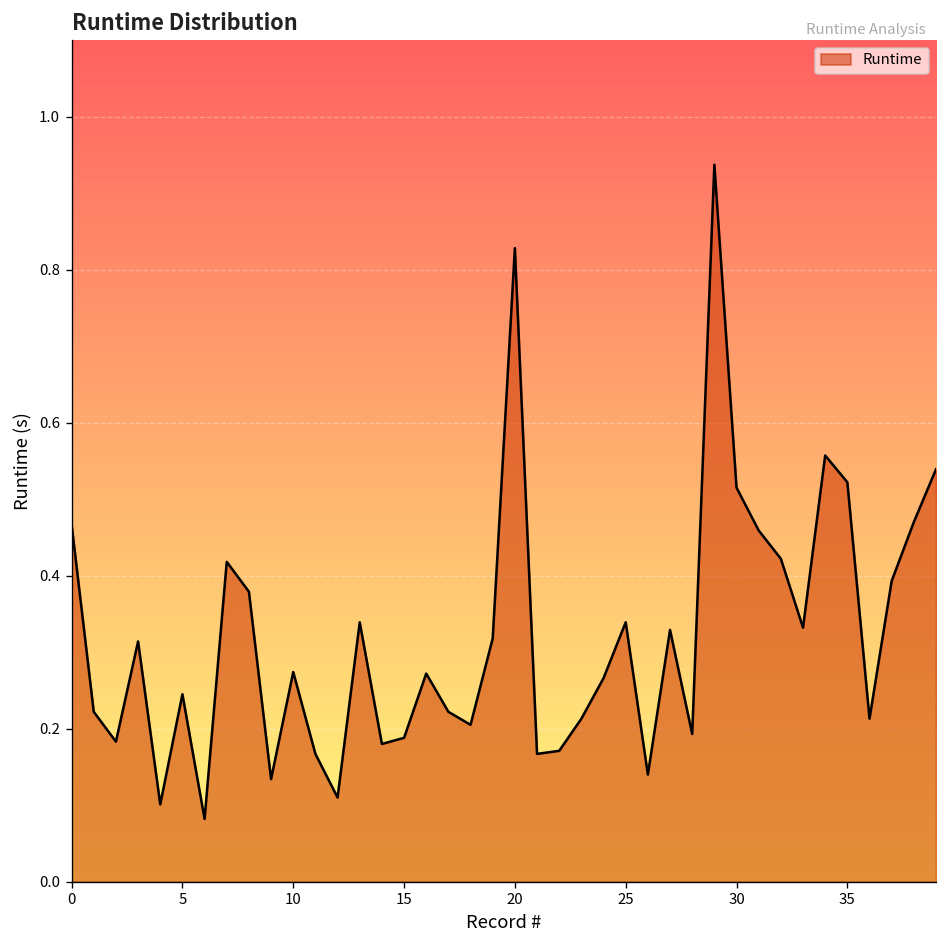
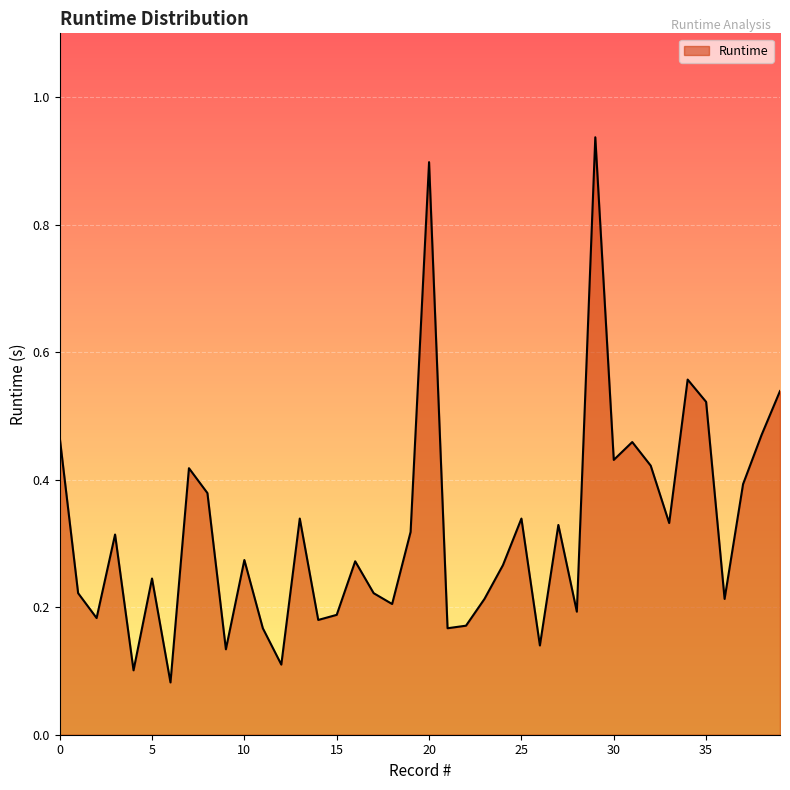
20: 0.83 -> 0.90
30: 0.52 -> 0.43
